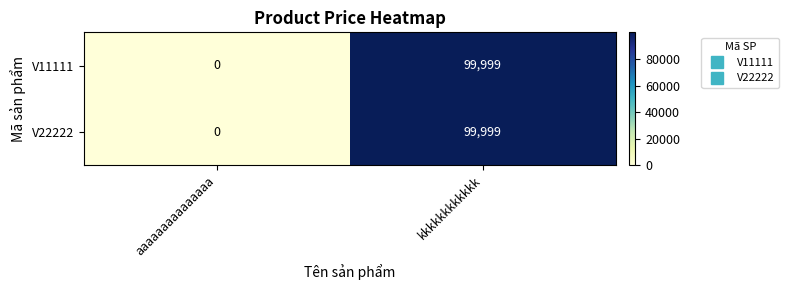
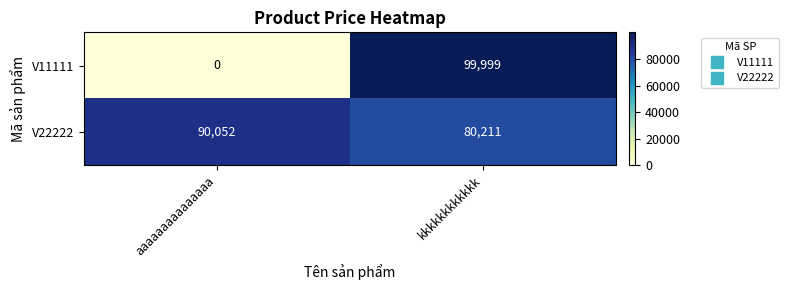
V22222, aaaaaaaaaaaaaaa: 0 -> 90,052
V22222, kkkkkkkkkkkk: 99,999 -> 80,211
